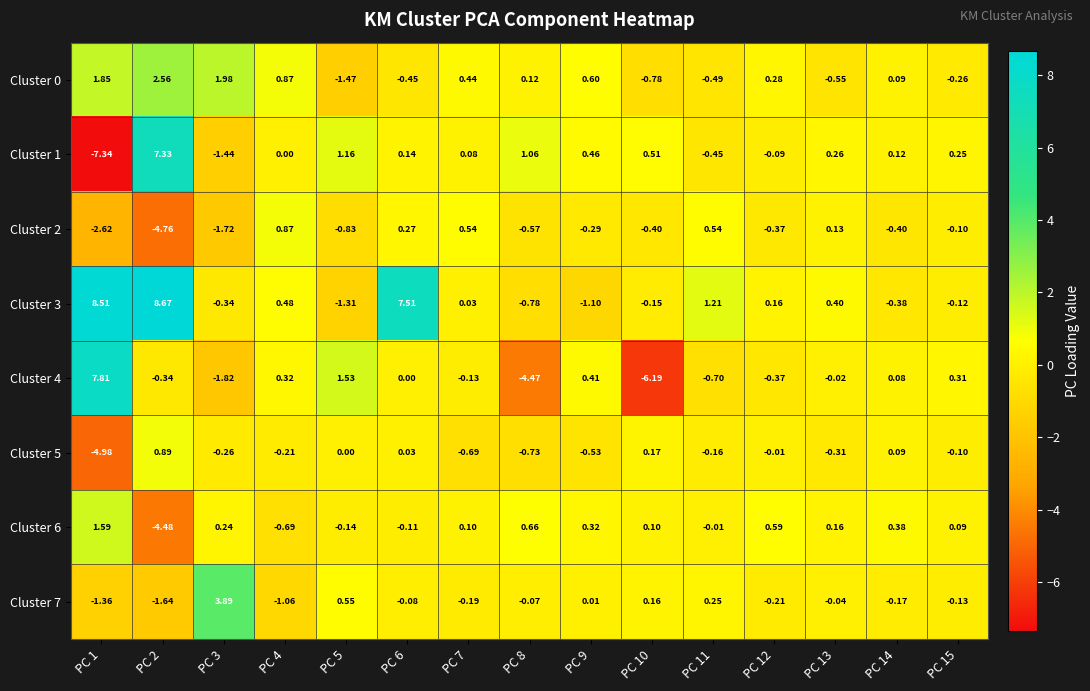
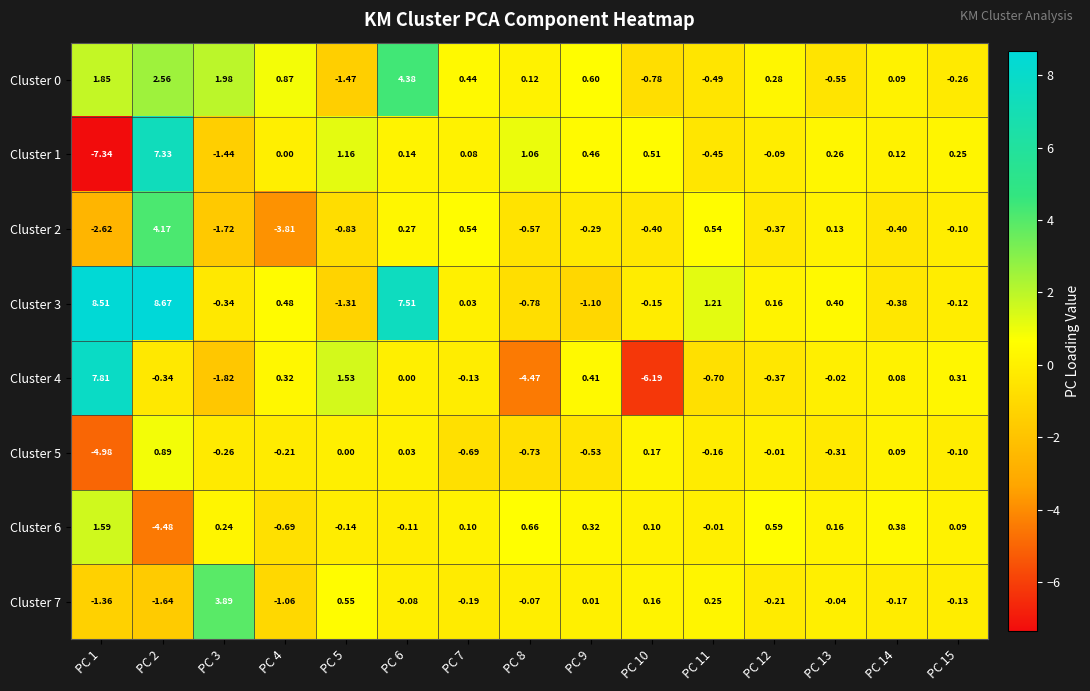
Cluster 0, PC 6: -0.45 -> 4.38
Cluster 2, PC 2: -4.76 -> 4.17
Cluster 2, PC 4: 0.87 -> -3.81
